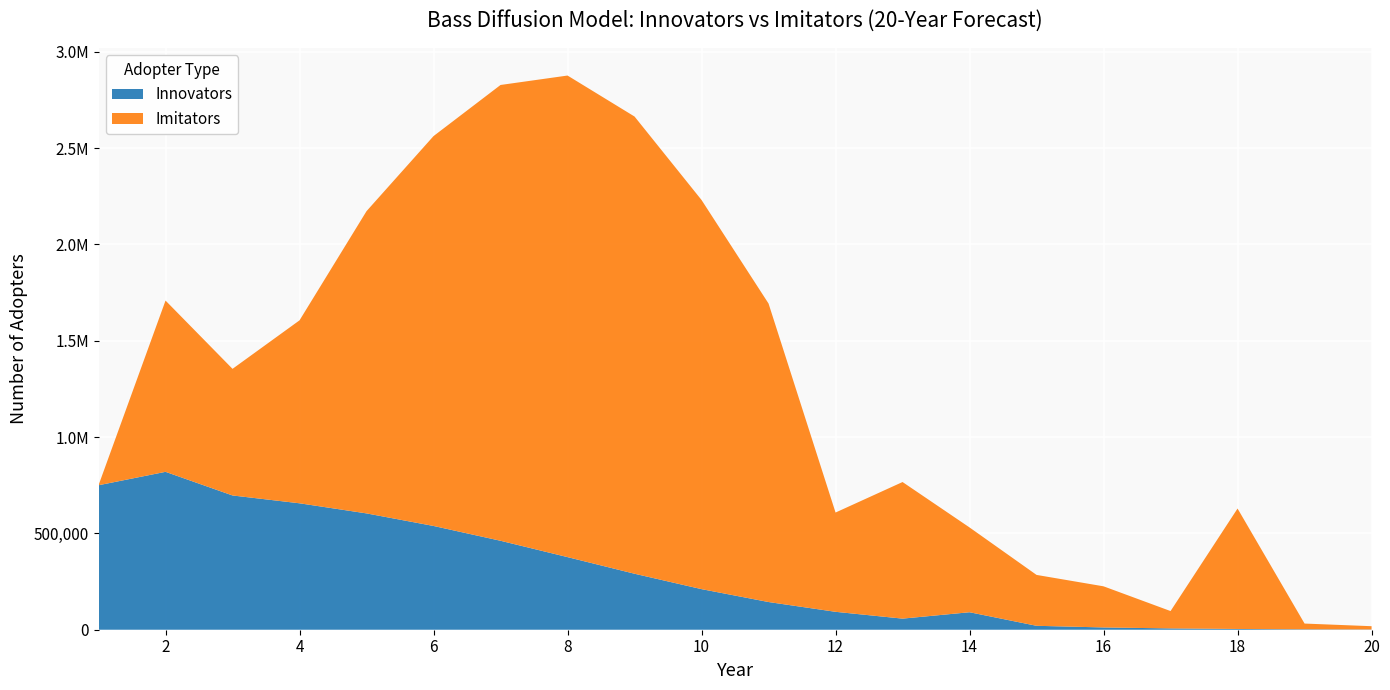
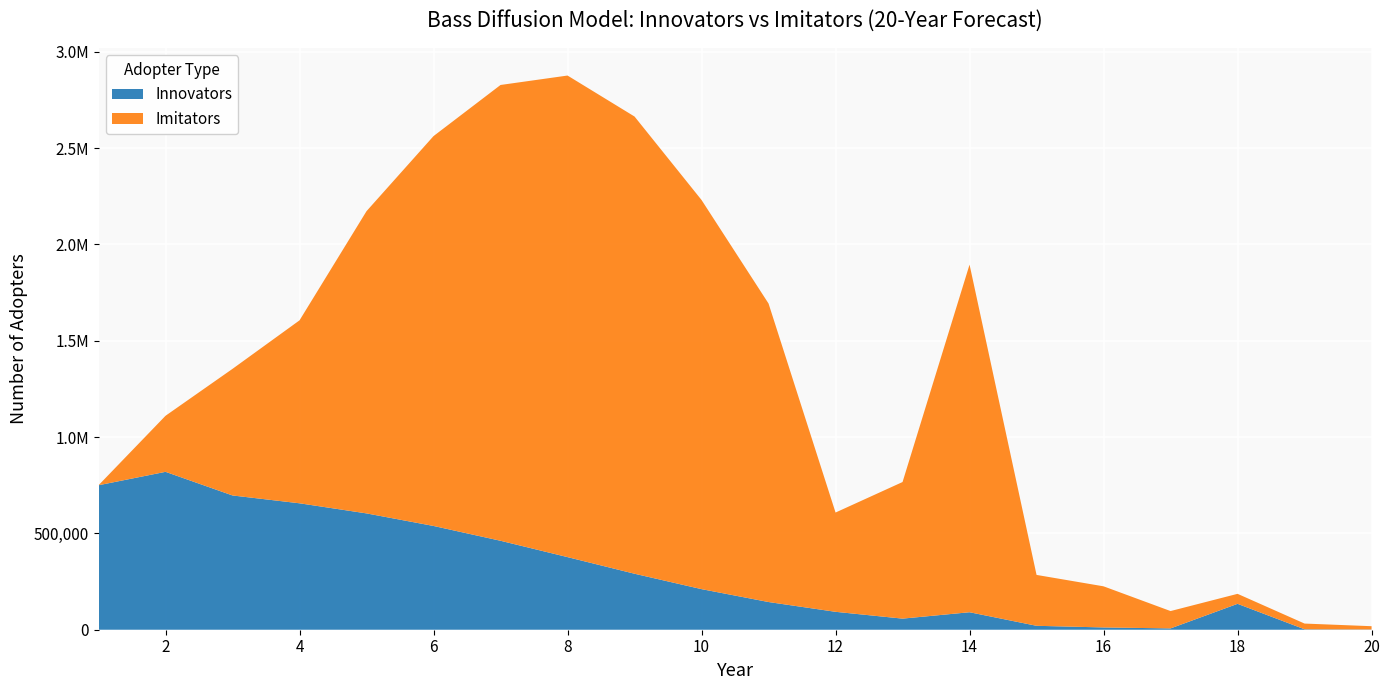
Imitators, 2: 890,000 -> 290,000
Imitators, 14: 440,000 -> 1,800,000
Innovators, 18: 0 -> 130,000
Imitators, 18: 630,000 -> 50,000
